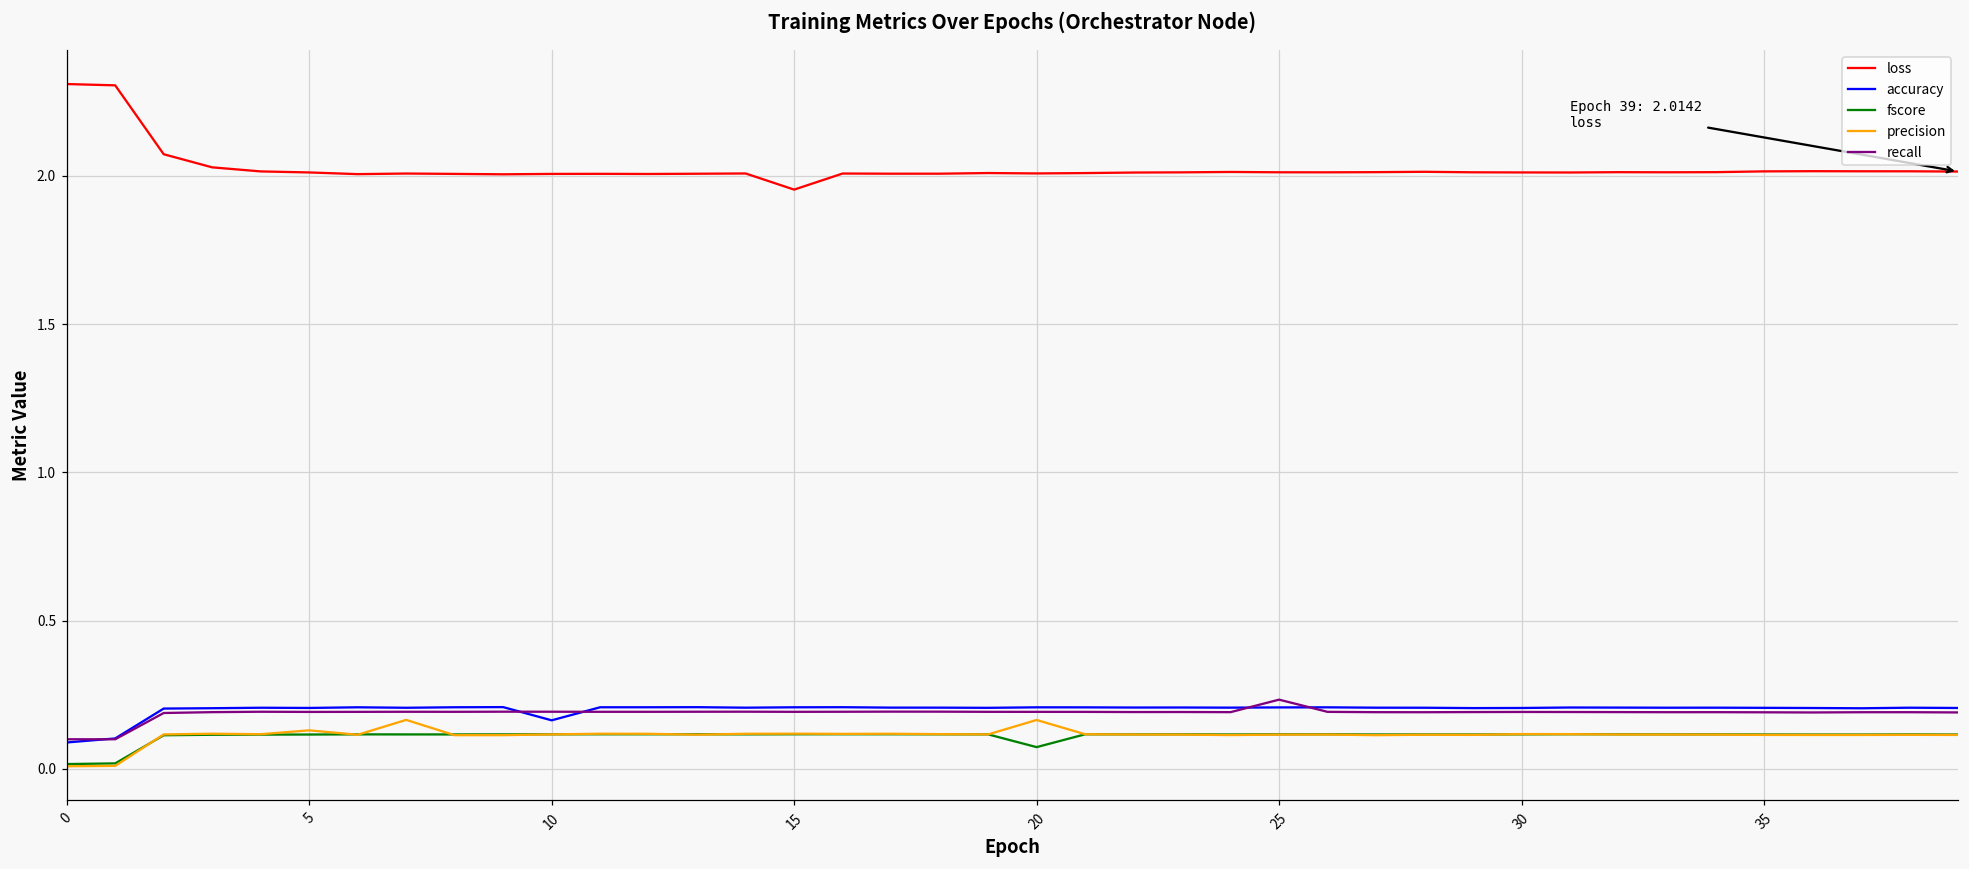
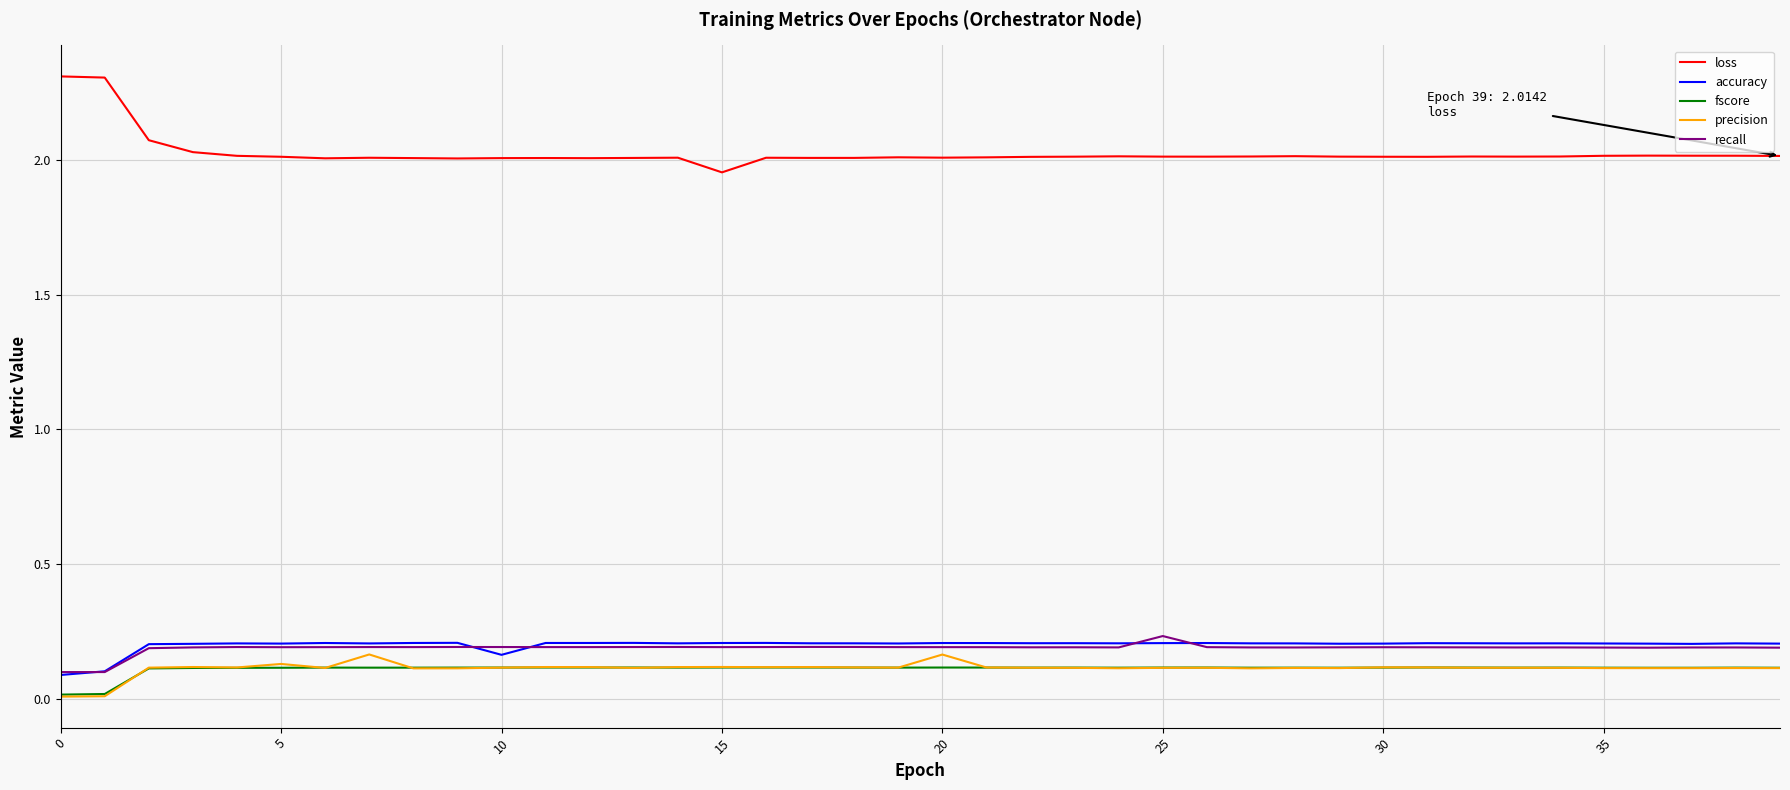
fscore, 20: 0.07 -> 0.12
